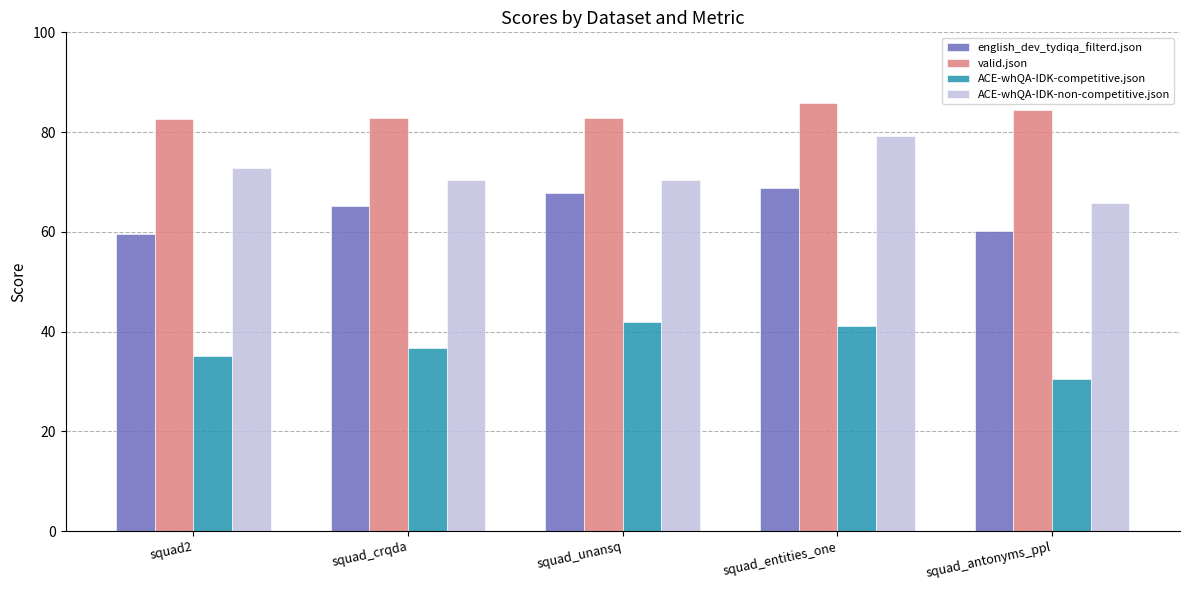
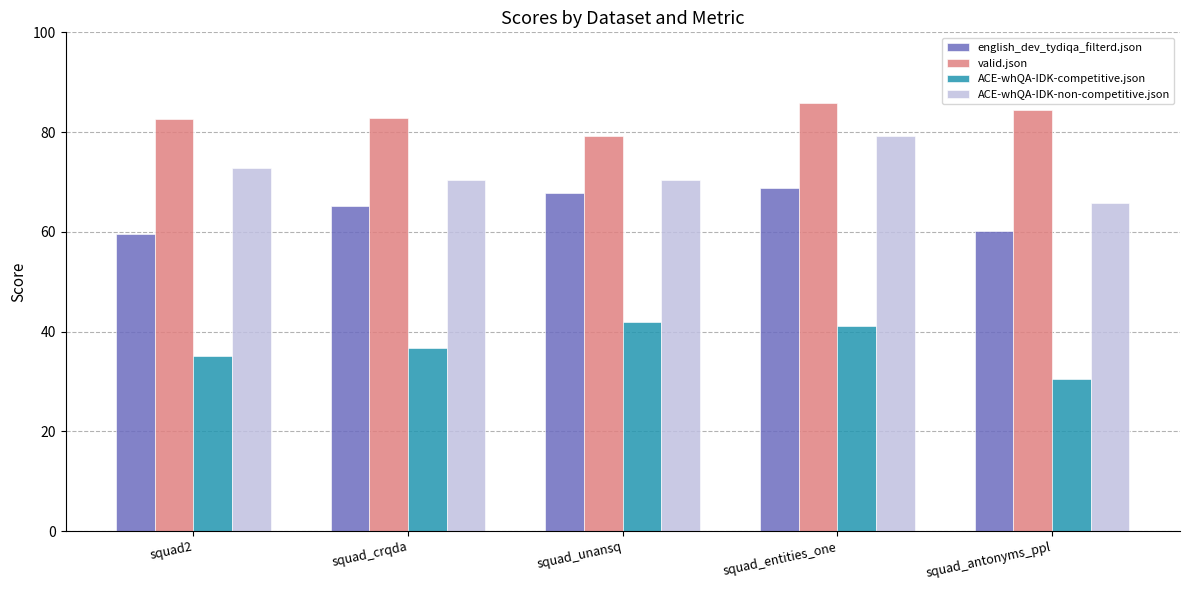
valid.json, squad_unansq: 83 -> 79
